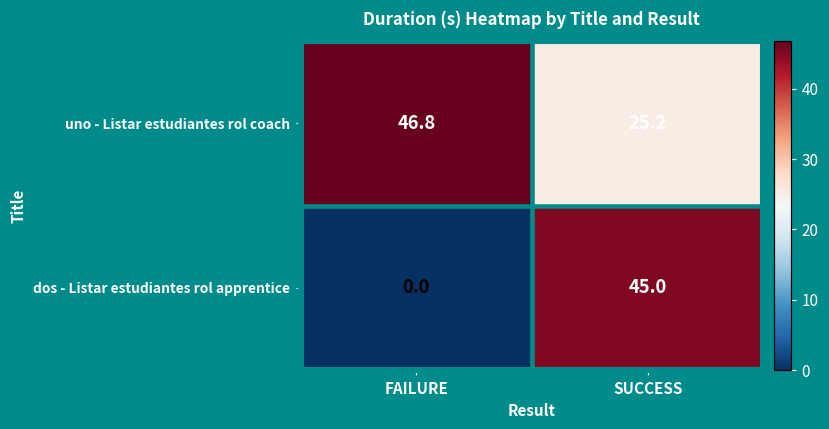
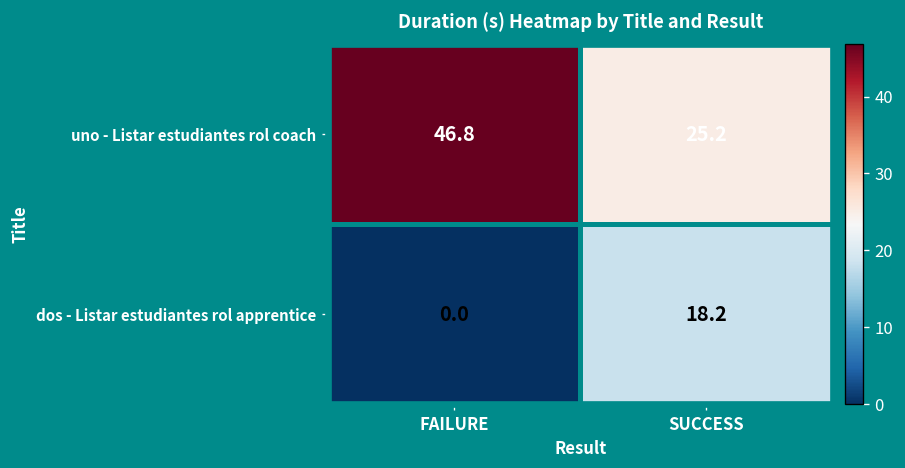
dos - Listar estudiantes rol apprentice, SUCCESS: 45.0 -> 18.2
